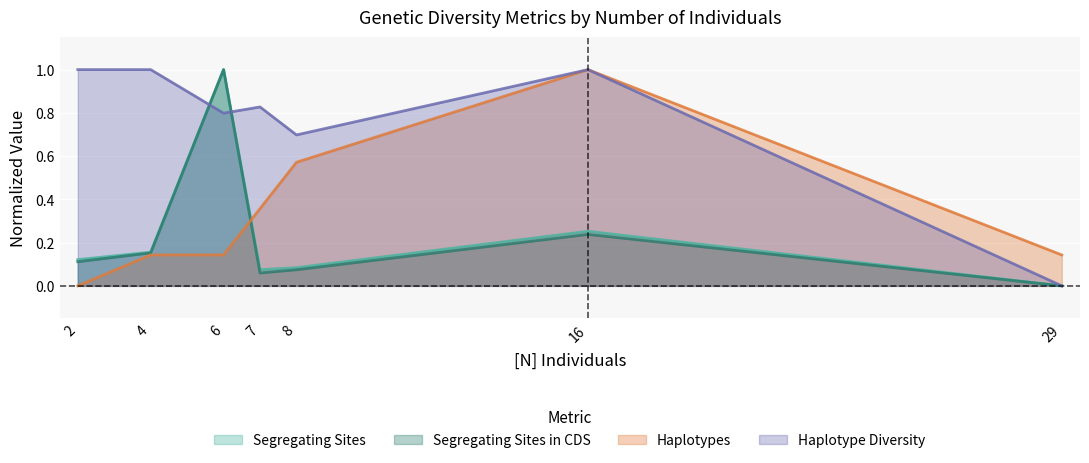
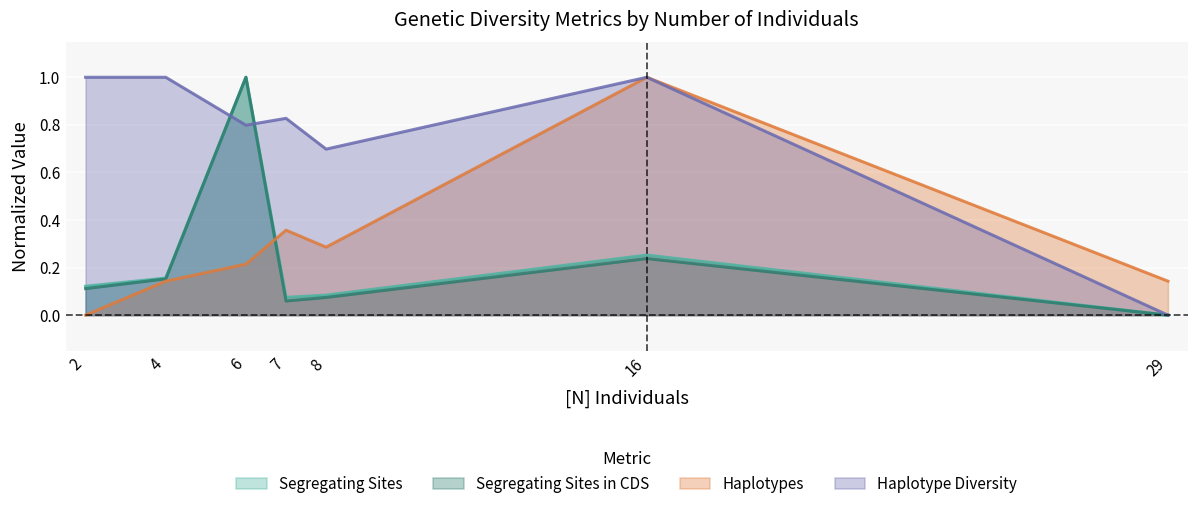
Haplotypes, 6: 0.14 -> 0.21
Haplotypes, 8: 0.57 -> 0.29
